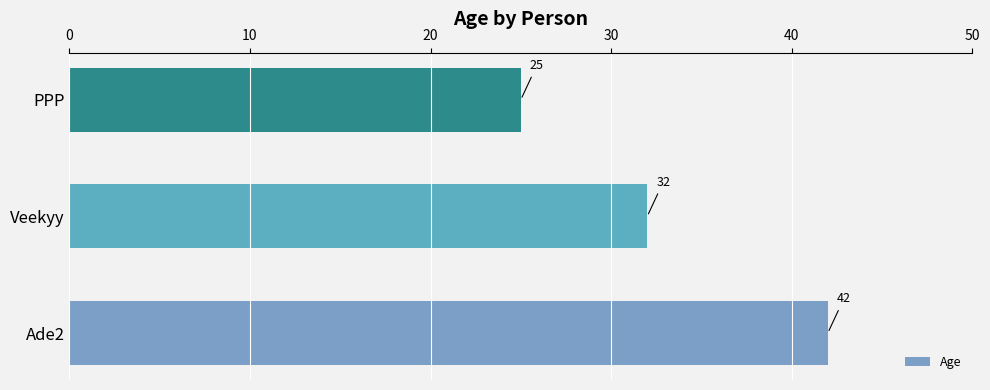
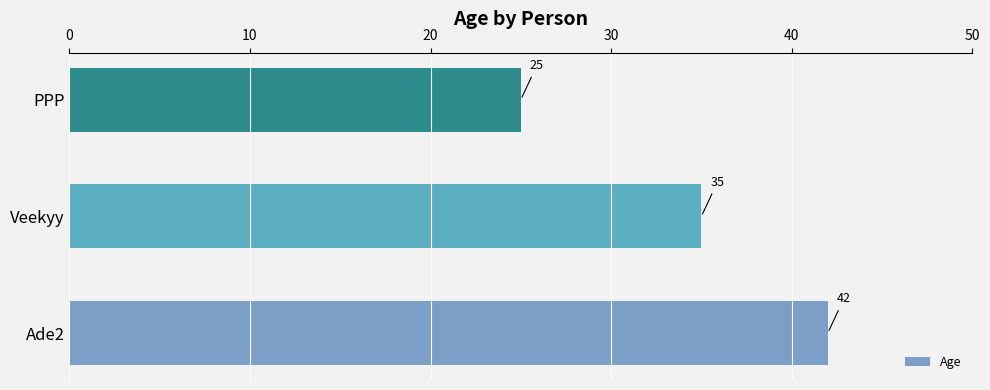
Veekyy: 32 -> 35
